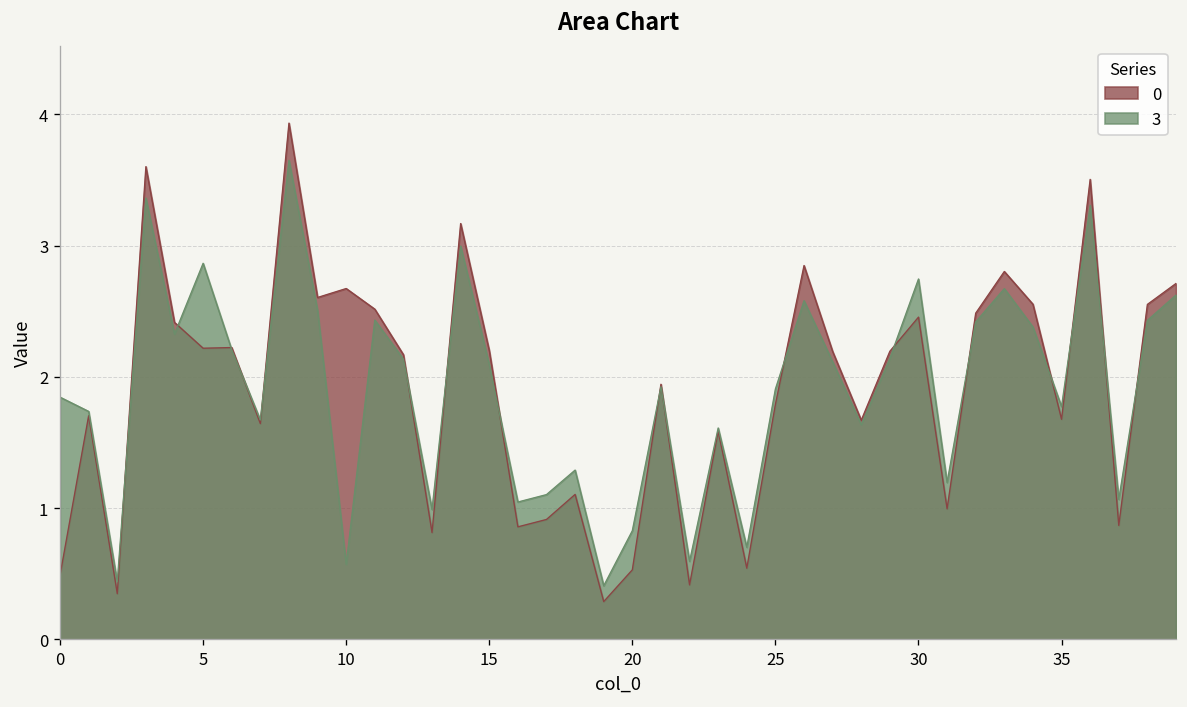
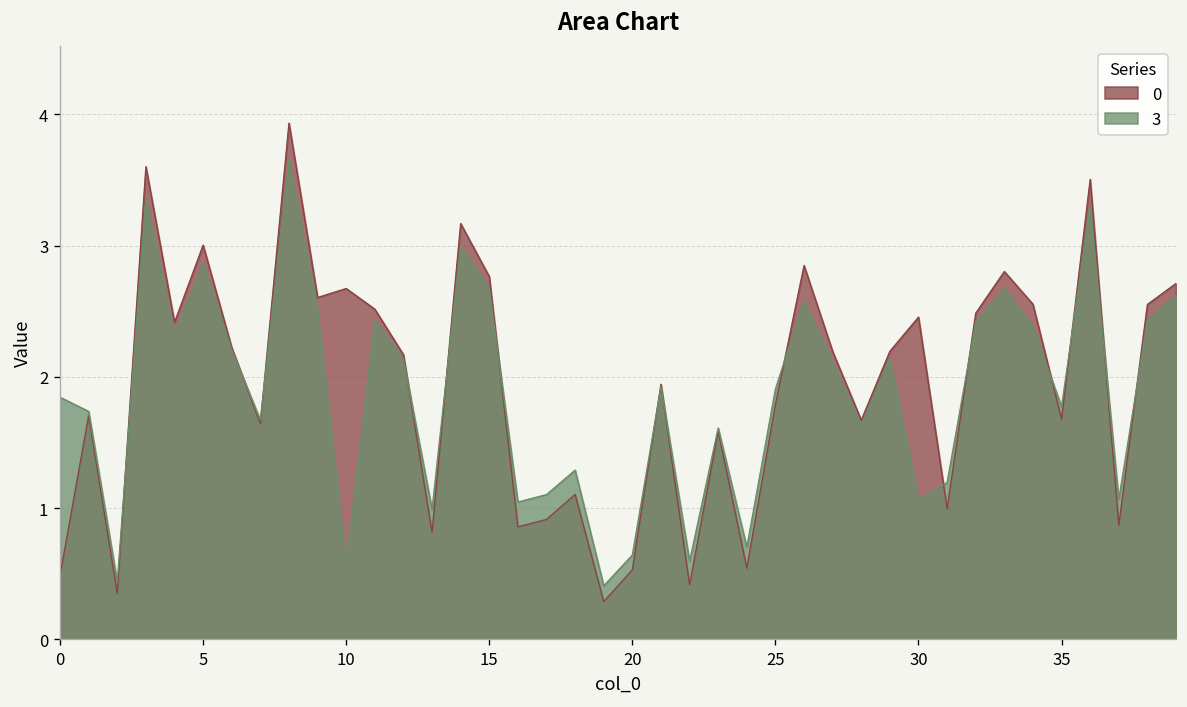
0, 5: 2.22 -> 3.00
0, 15: 2.20 -> 2.76
3, 15: 2.09 -> 2.68
3, 20: 0.83 -> 0.64
3, 30: 2.75 -> 1.07
